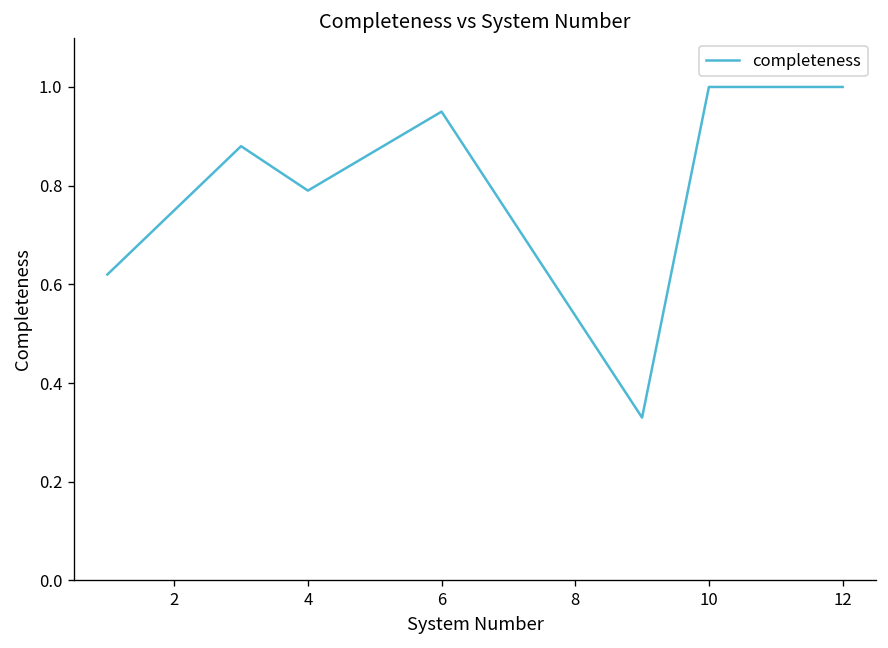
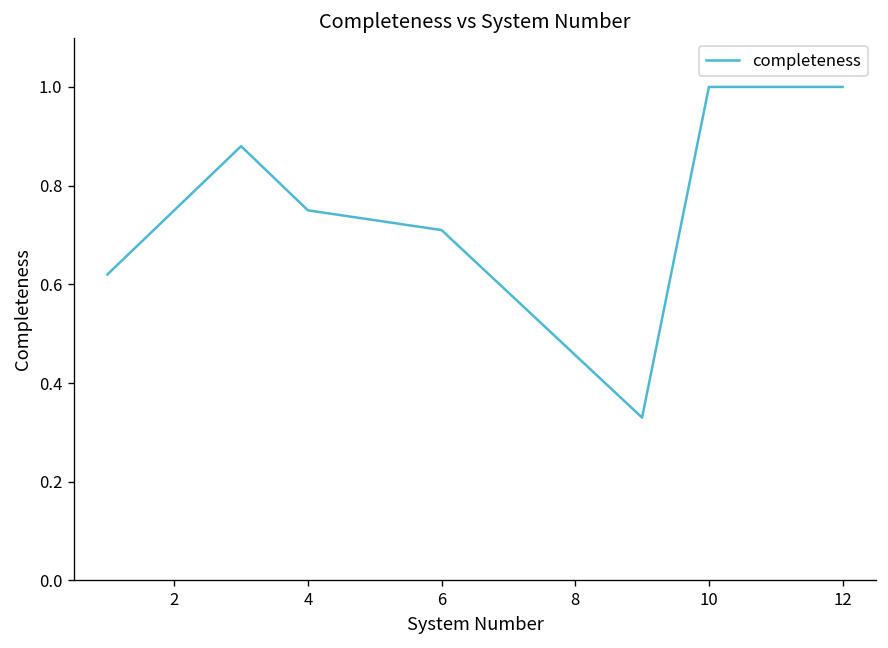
4: 0.79 -> 0.75
6: 0.95 -> 0.71
